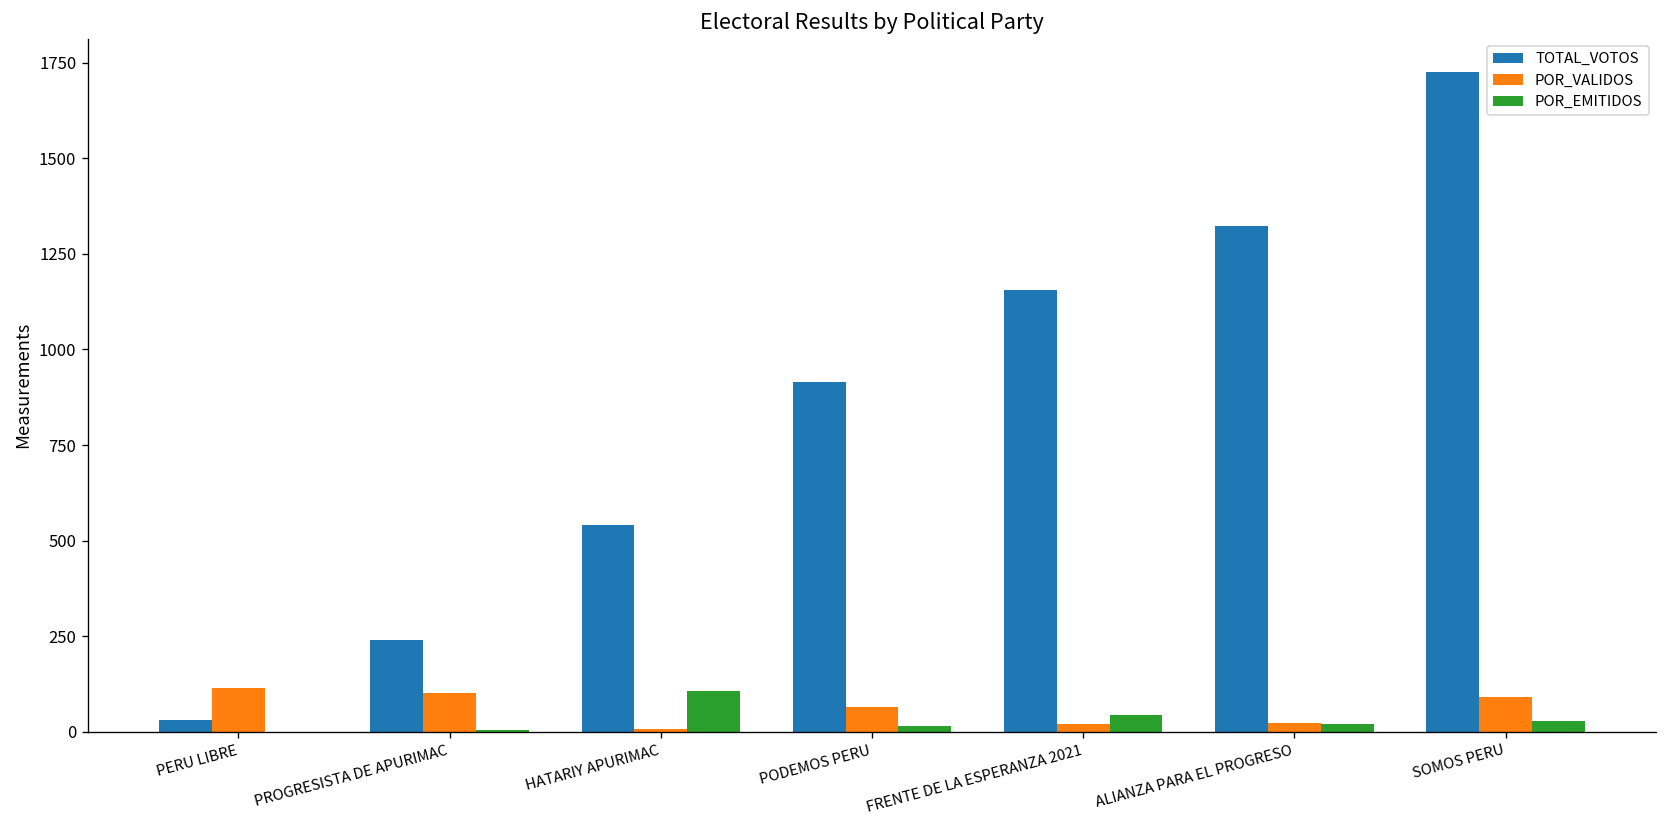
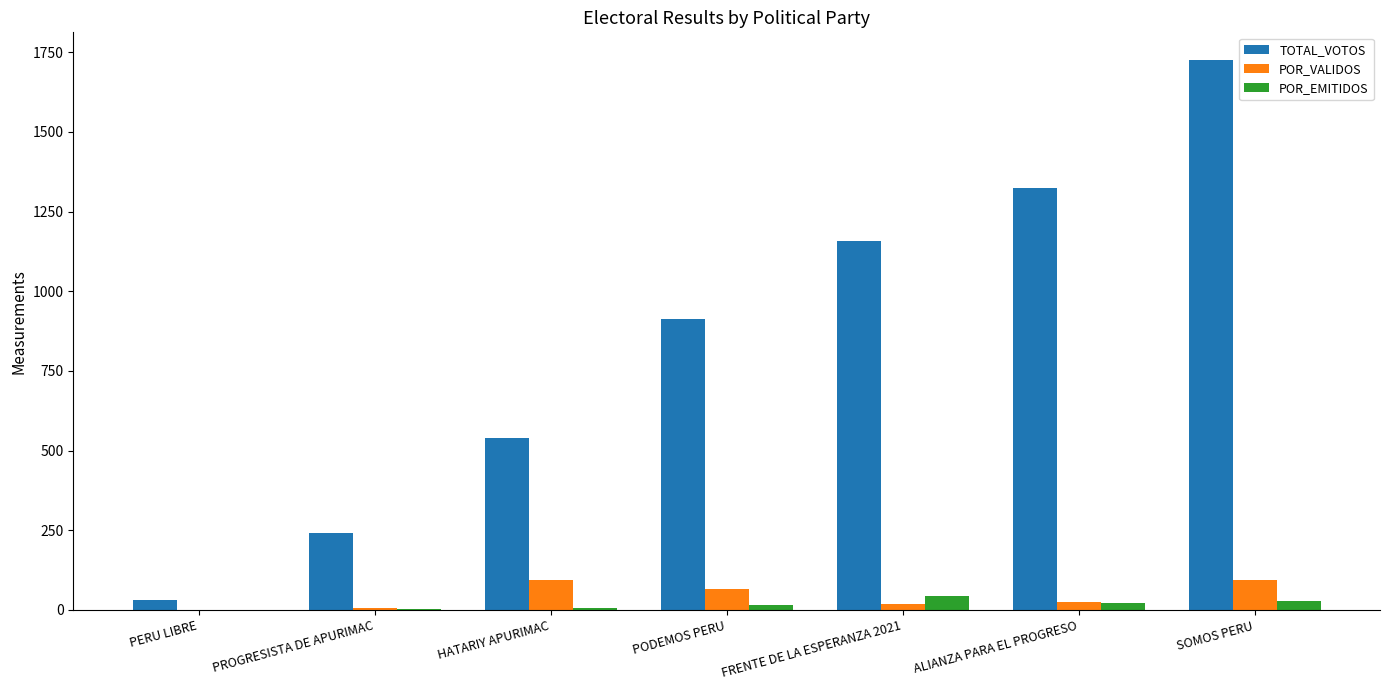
POR_VALIDOS, PERU LIBRE: 110 -> 0
POR_VALIDOS, PROGRESISTA DE APURIMAC: 100 -> 0
POR_VALIDOS, HATARIY APURIMAC: 10 -> 90
POR_EMITIDOS, HATARIY APURIMAC: 110 -> 10
